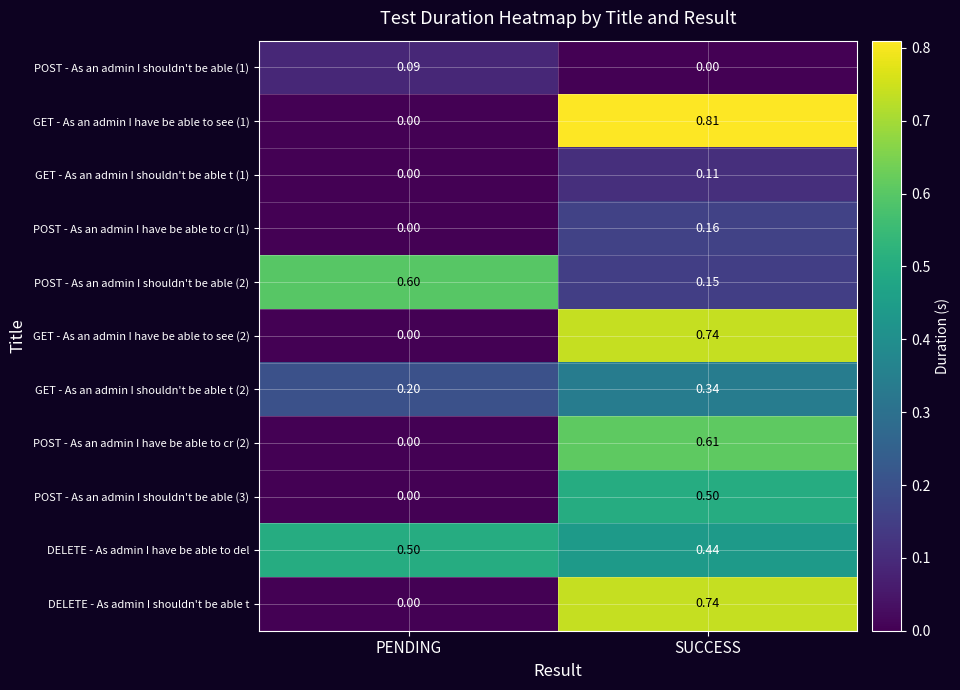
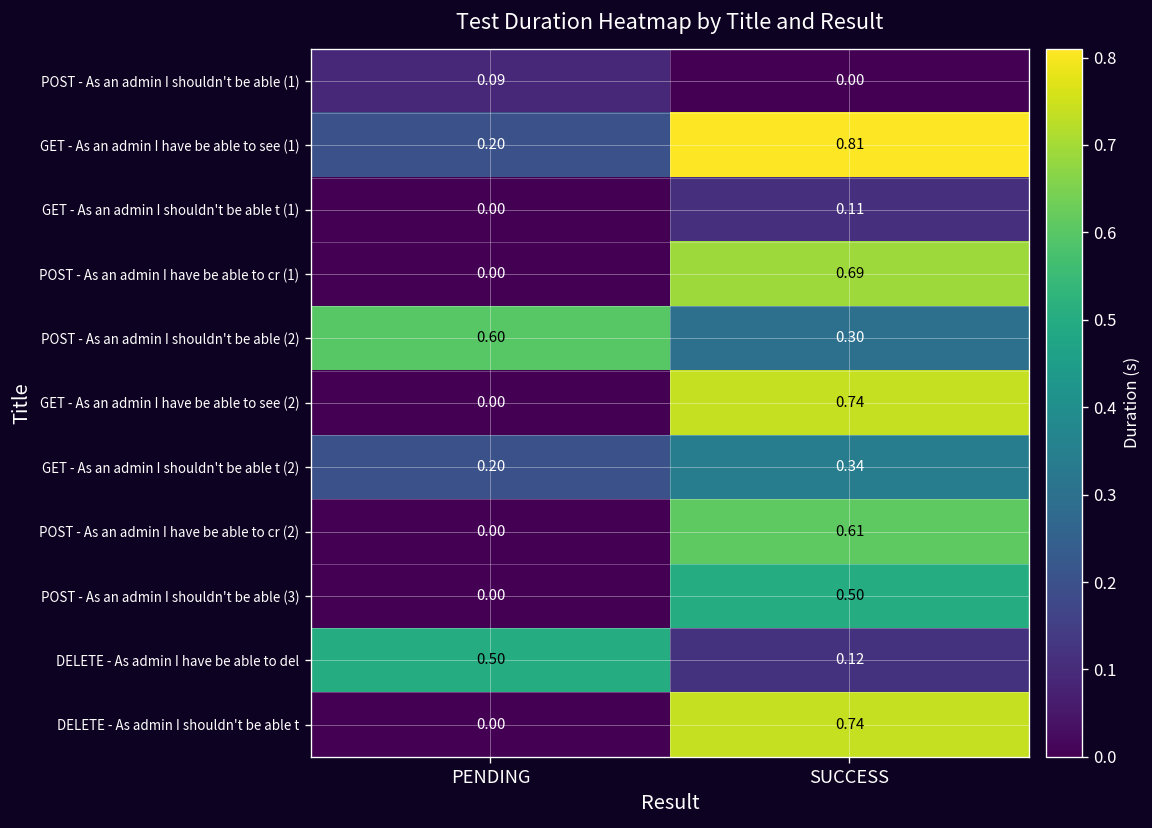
GET - As an admin I have be able to see (1), PENDING: 0.00 -> 0.20
POST - As an admin I have be able to cr (1), SUCCESS: 0.16 -> 0.69
POST - As an admin I shouldn't be able (2), SUCCESS: 0.15 -> 0.30
DELETE - As admin I have be able to del, SUCCESS: 0.44 -> 0.12
